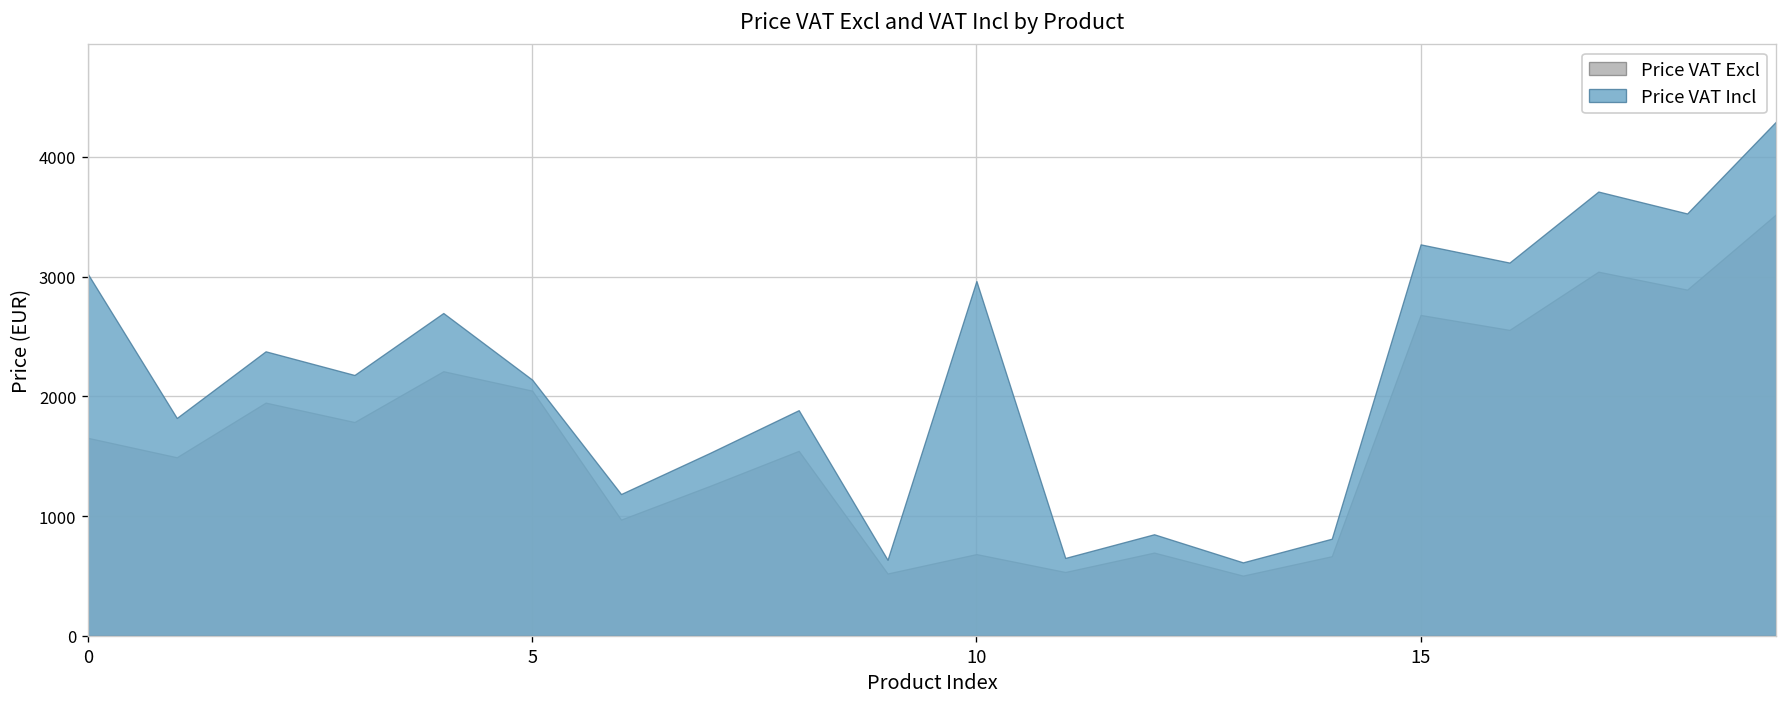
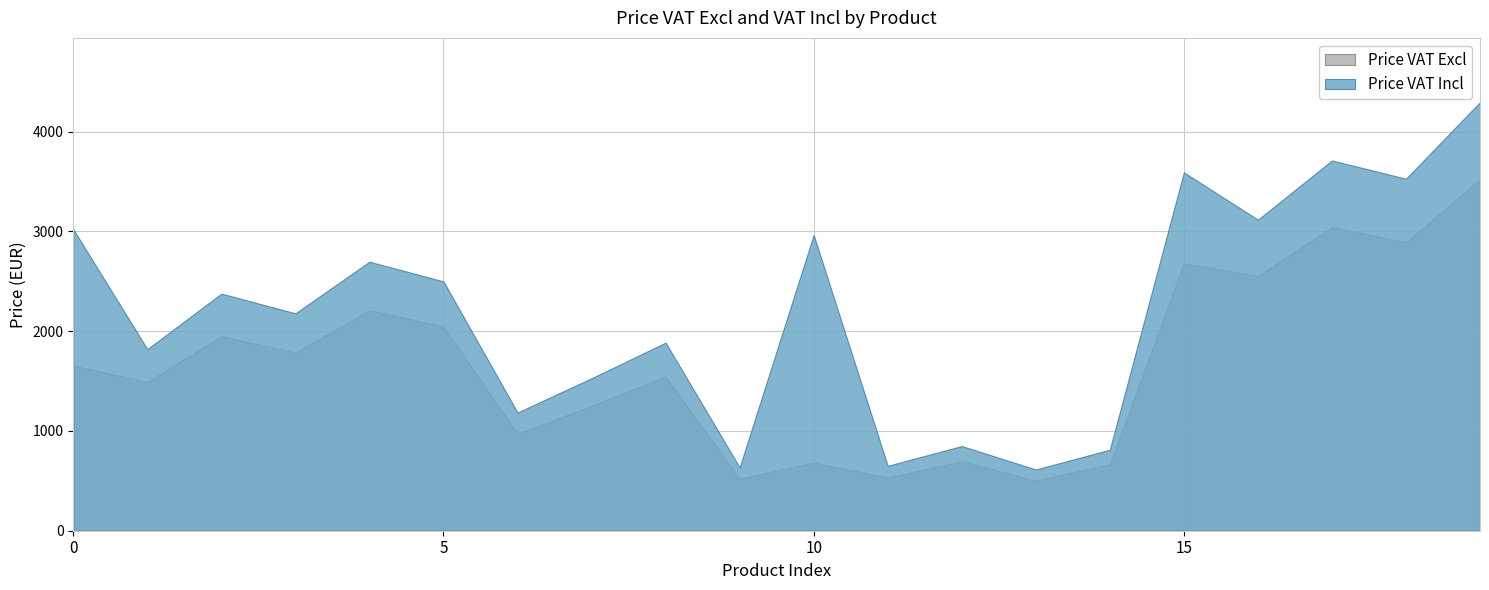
Price VAT Incl, 5: 2100 -> 2500
Price VAT Incl, 15: 3300 -> 3600
